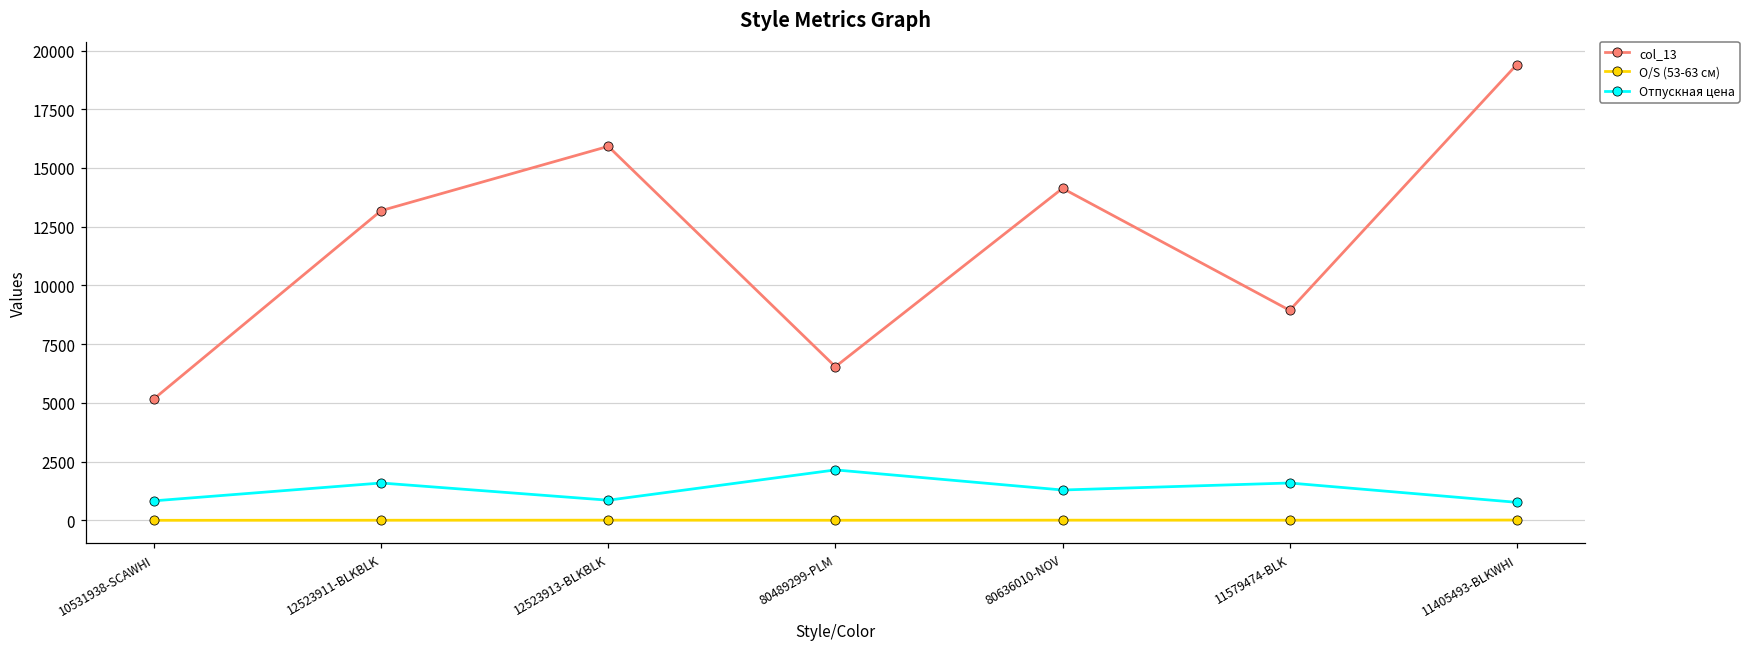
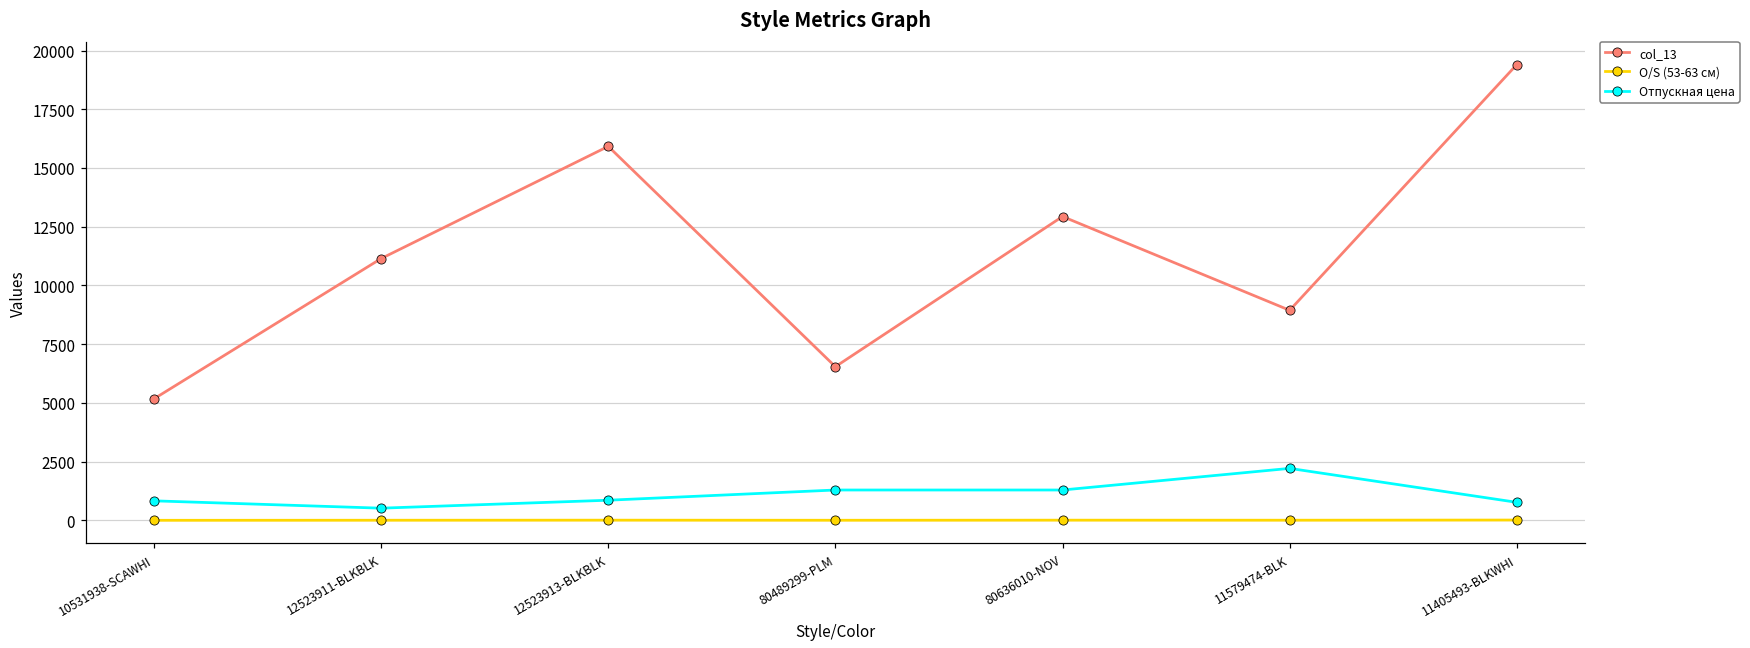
col_13, 12523911-BLKBLK: 13200 -> 11100
Отпускная цена, 12523911-BLKBLK: 1600 -> 500
Отпускная цена, 80489299-PLM: 2100 -> 1300
col_13, 80636010-NOV: 14100 -> 12900
Отпускная цена, 11579474-BLK: 1600 -> 2200
